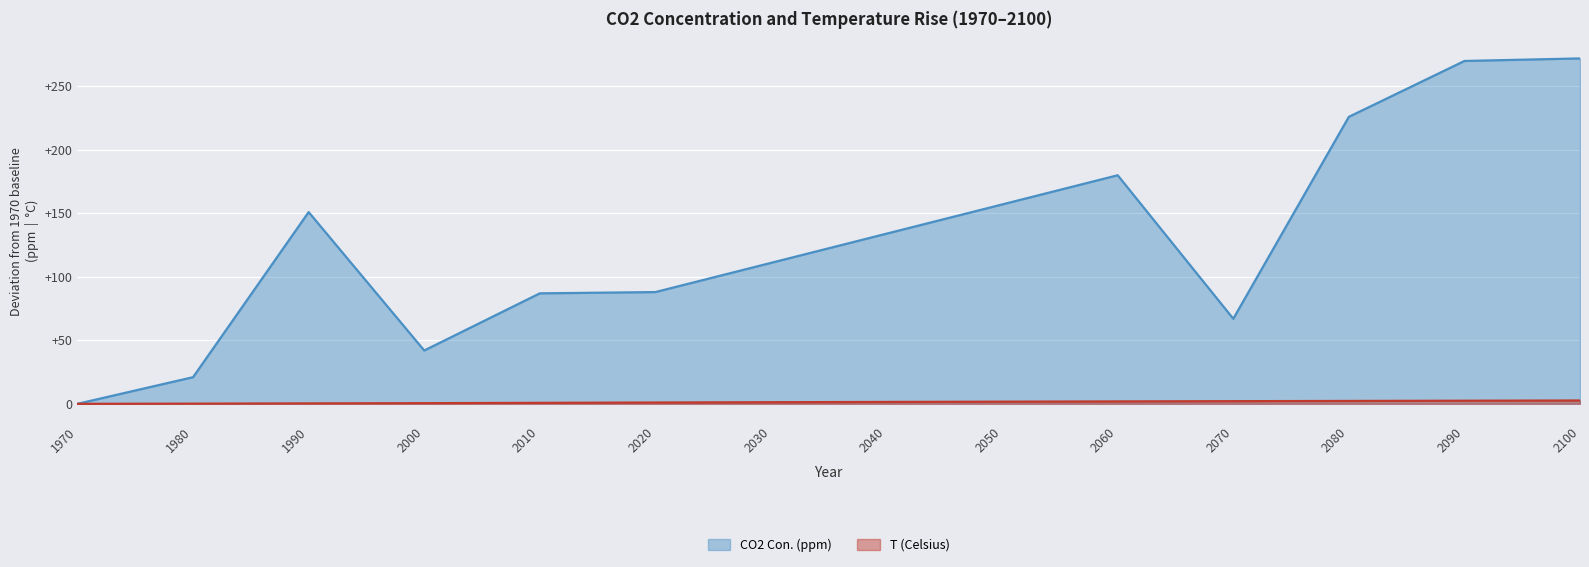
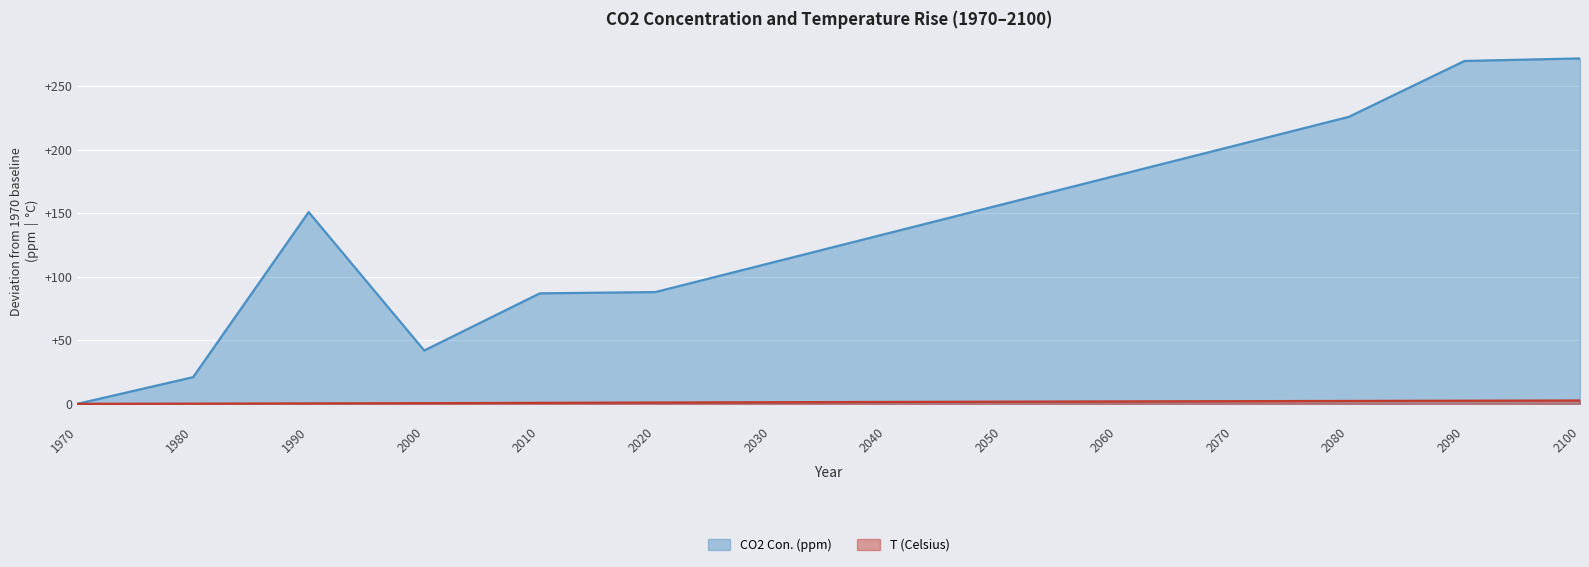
CO2 Con. (ppm), 2070: +67 -> +203
